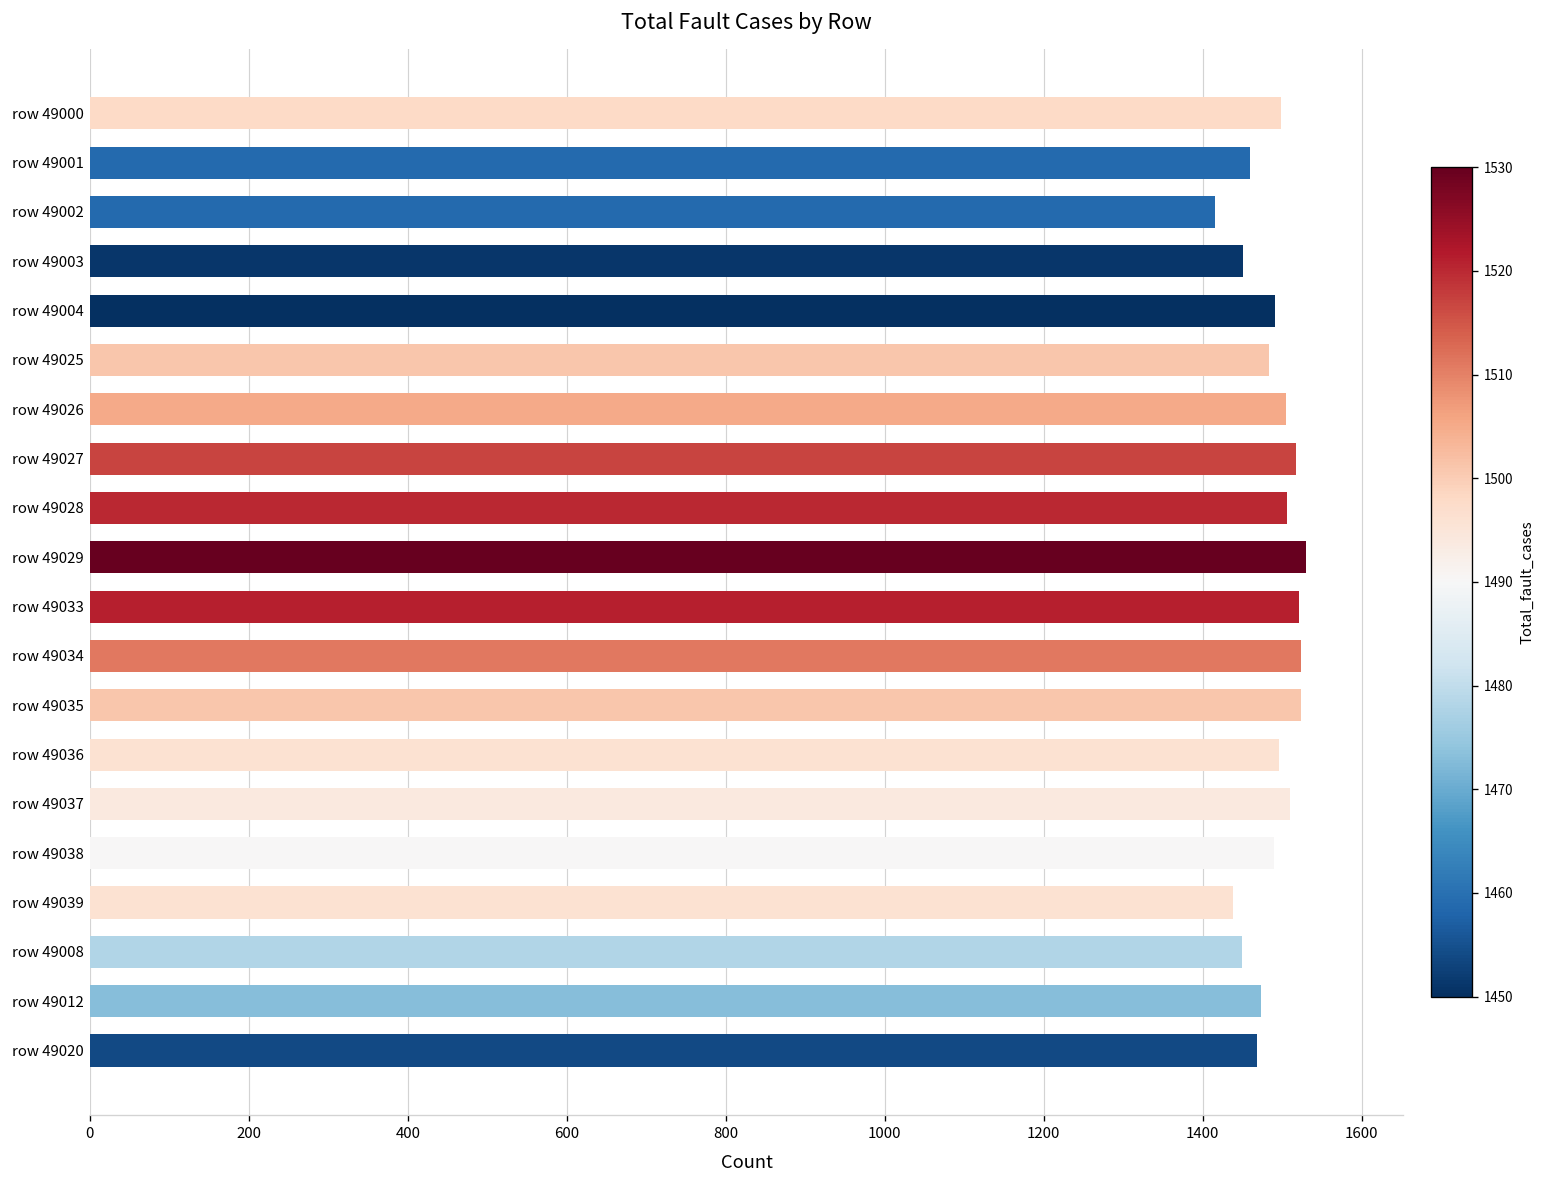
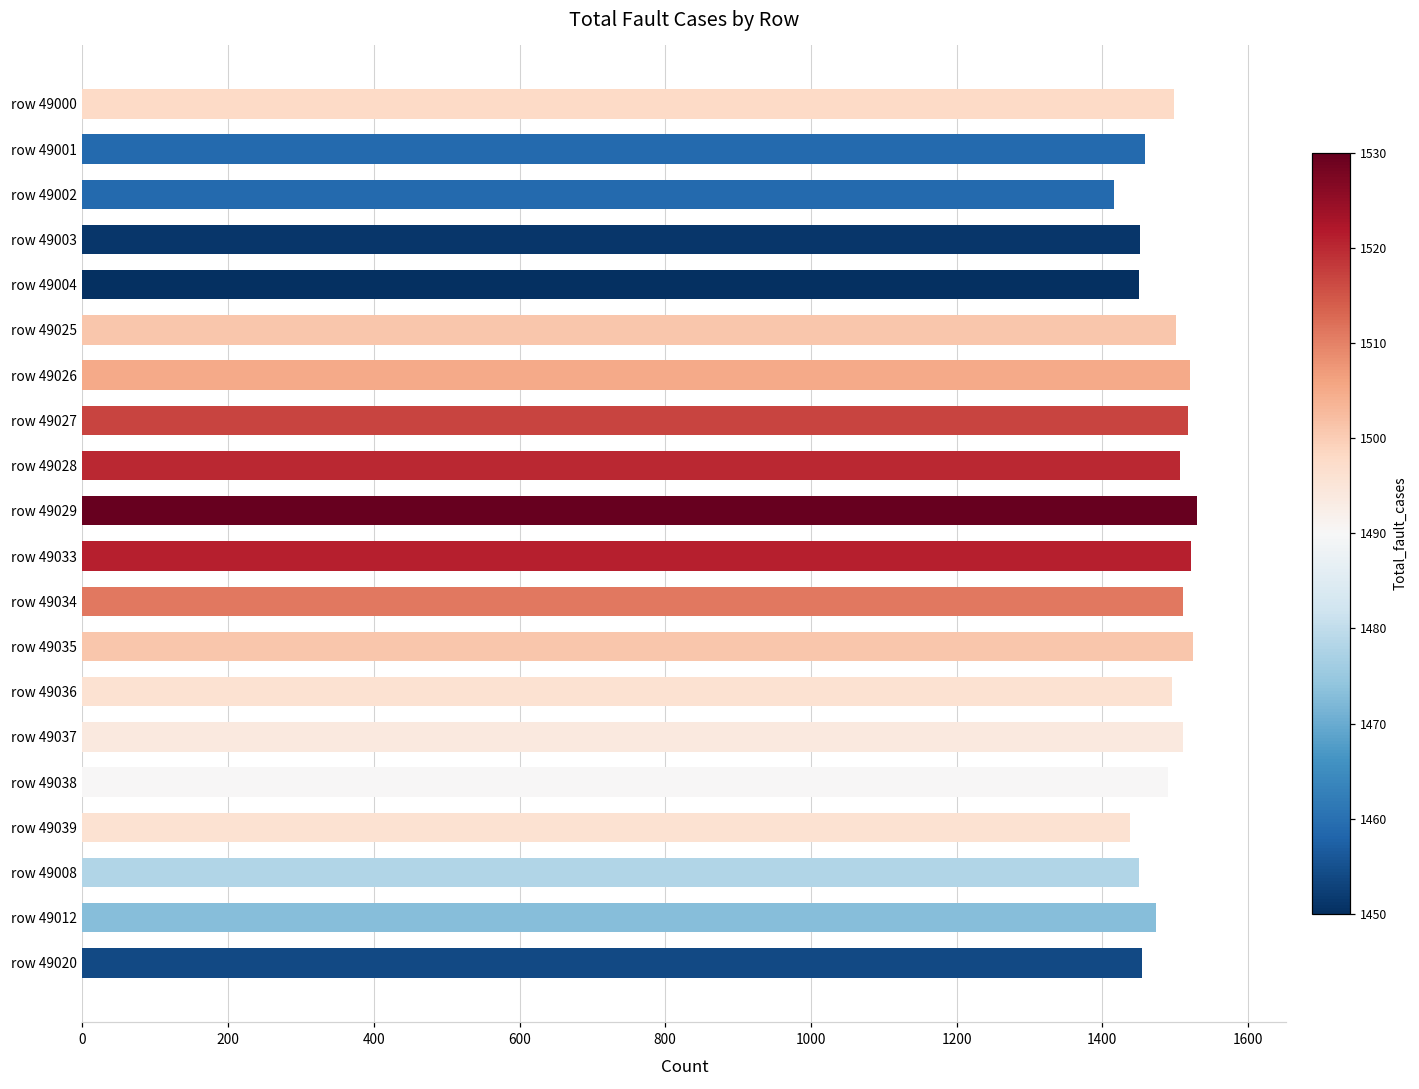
row 49004: 1490 -> 1450
row 49025: 1480 -> 1500
row 49026: 1510 -> 1520
row 49034: 1520 -> 1510
row 49020: 1470 -> 1450
